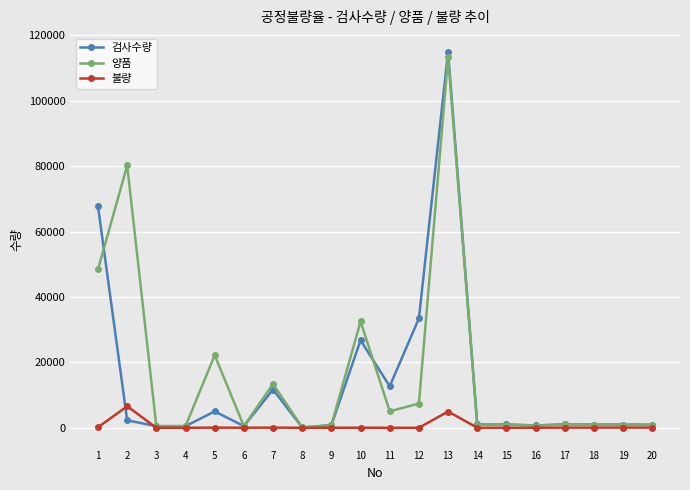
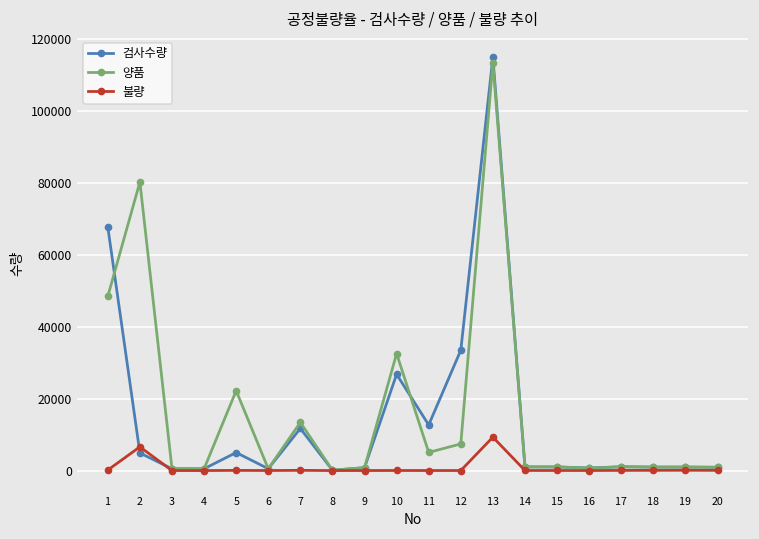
검사수량, 2: 2000 -> 5000
불량, 13: 5000 -> 9000
